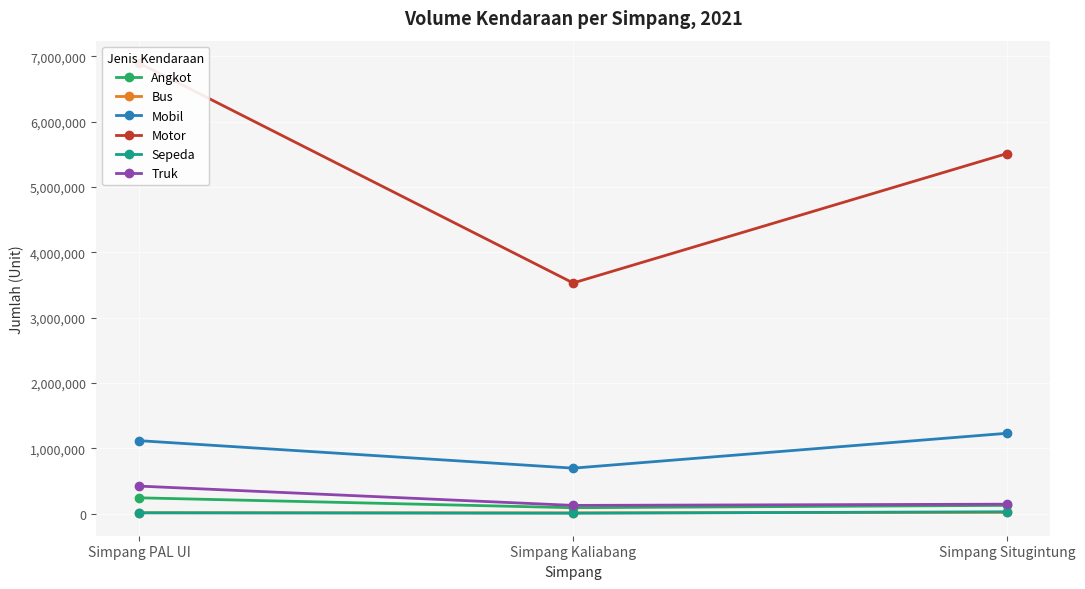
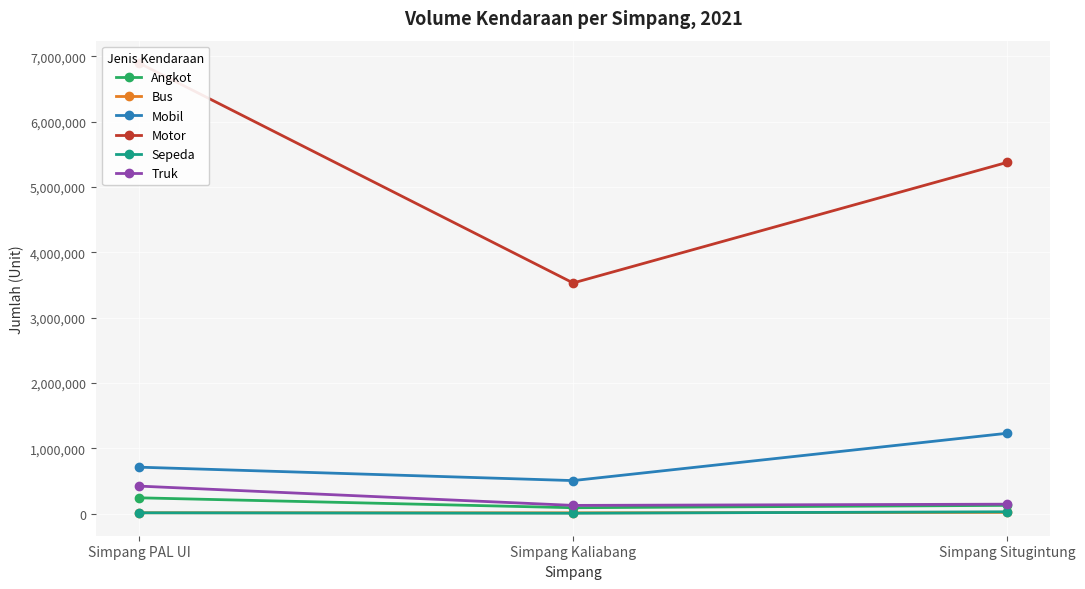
Mobil, Simpang PAL UI: 1,100,000 -> 700,000
Mobil, Simpang Kaliabang: 700,000 -> 500,000
Motor, Simpang Situgintung: 5,500,000 -> 5,400,000
